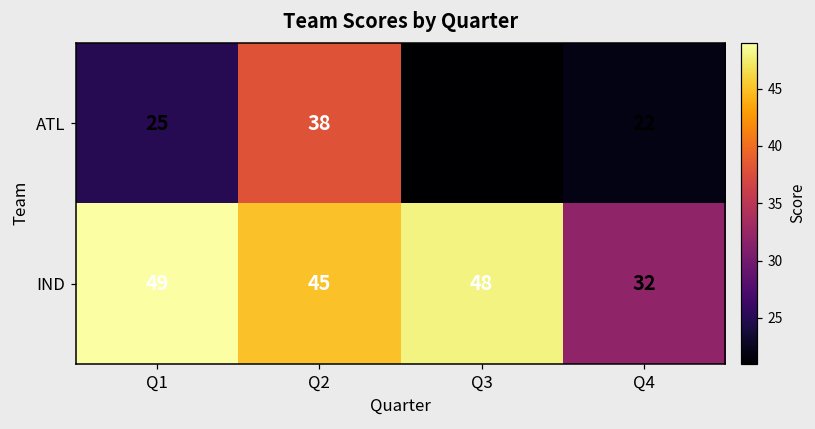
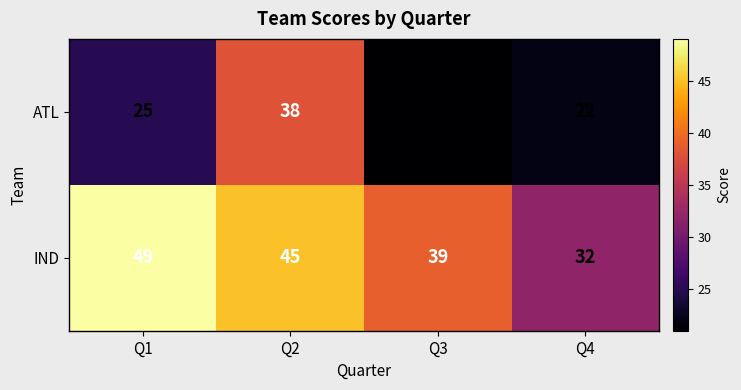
IND, Q3: 48 -> 39
